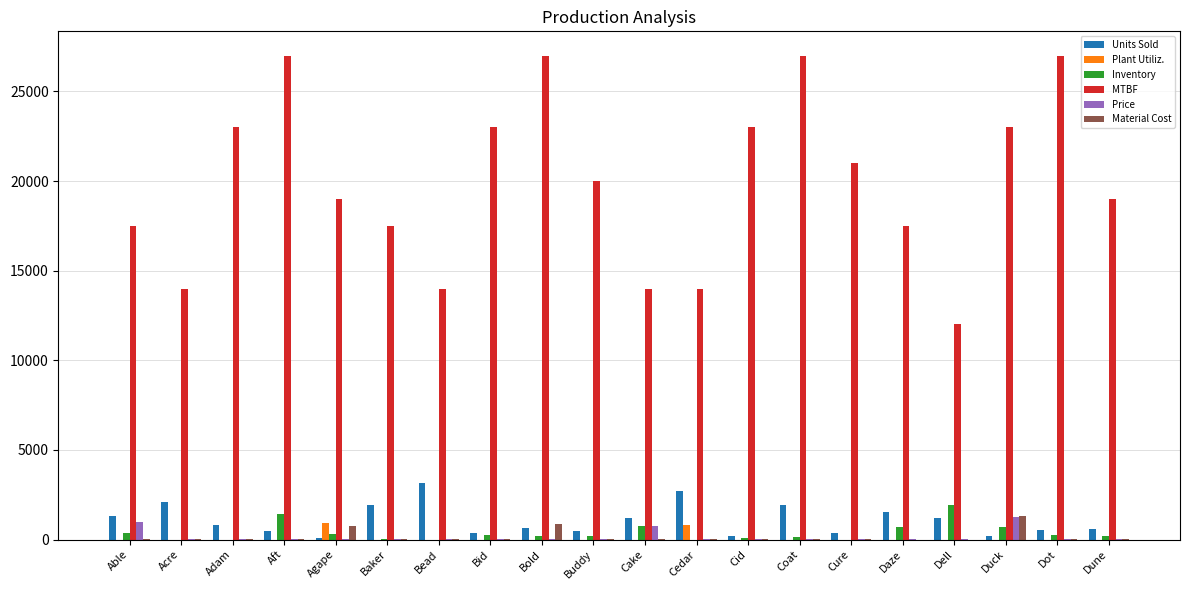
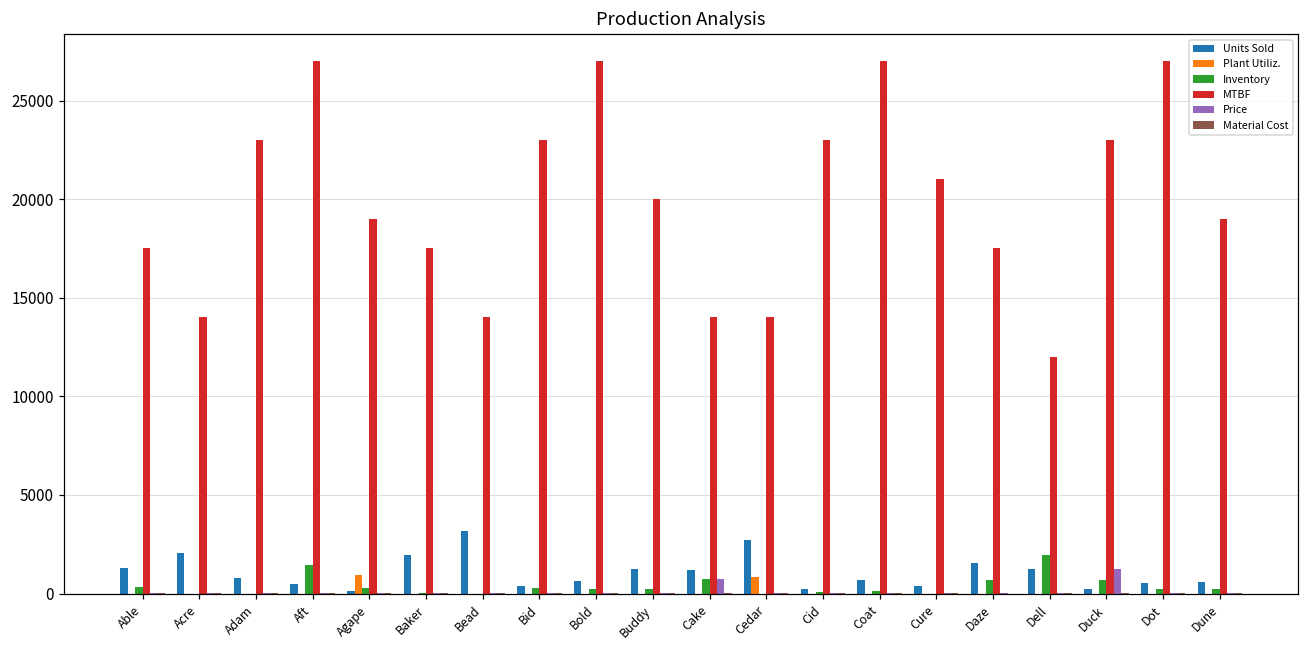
Price, Able: 1000 -> 0
Material Cost, Agape: 700 -> 0
Material Cost, Bold: 900 -> 0
Units Sold, Buddy: 500 -> 1200
Units Sold, Coat: 1900 -> 700
Material Cost, Duck: 1300 -> 0
